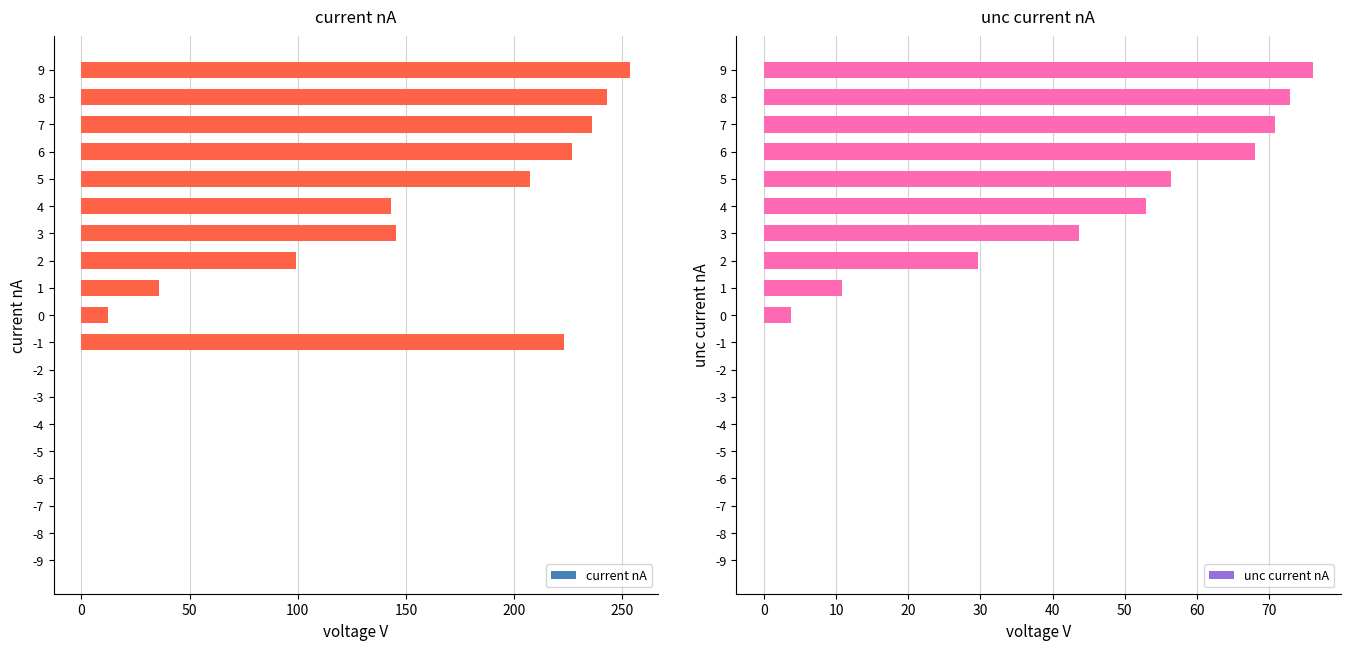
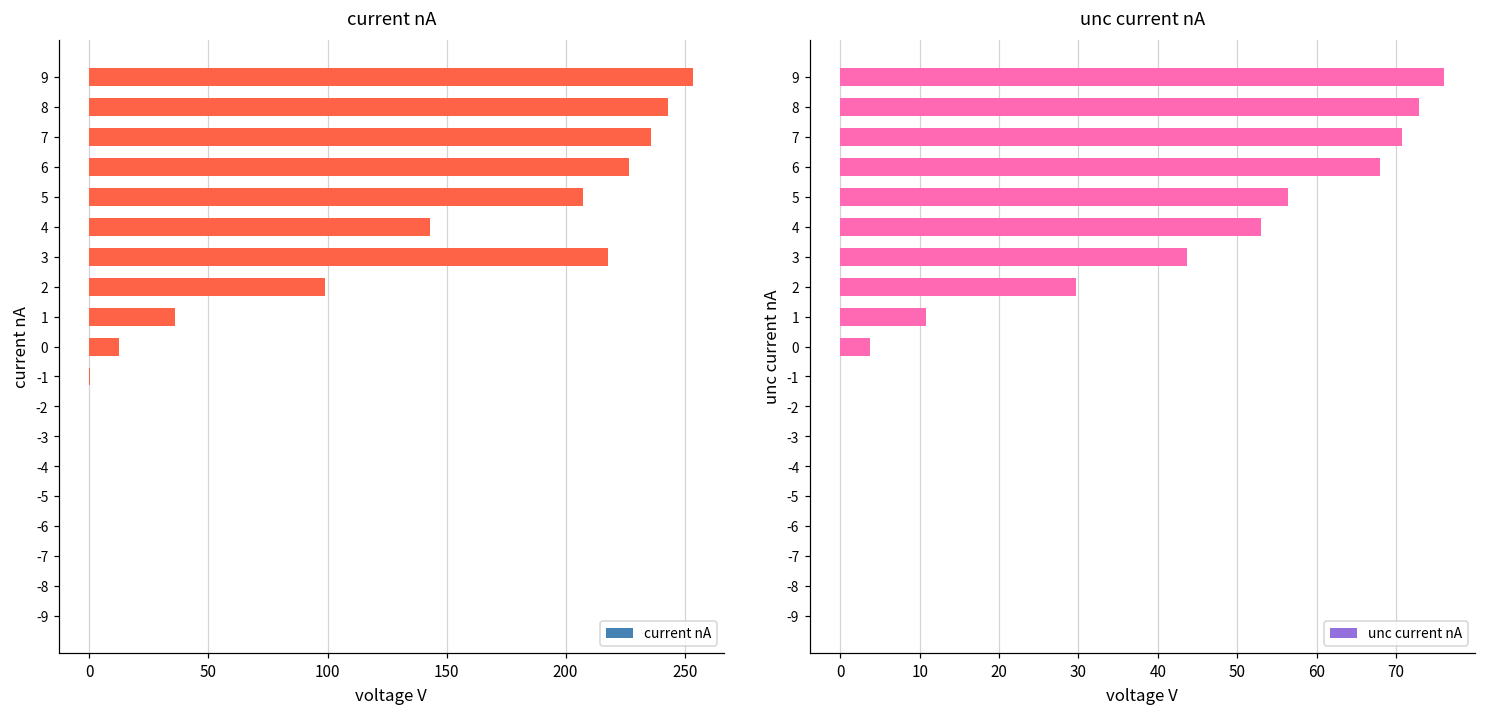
current nA, 3: 146 -> 218
current nA, -1: 223 -> 0
